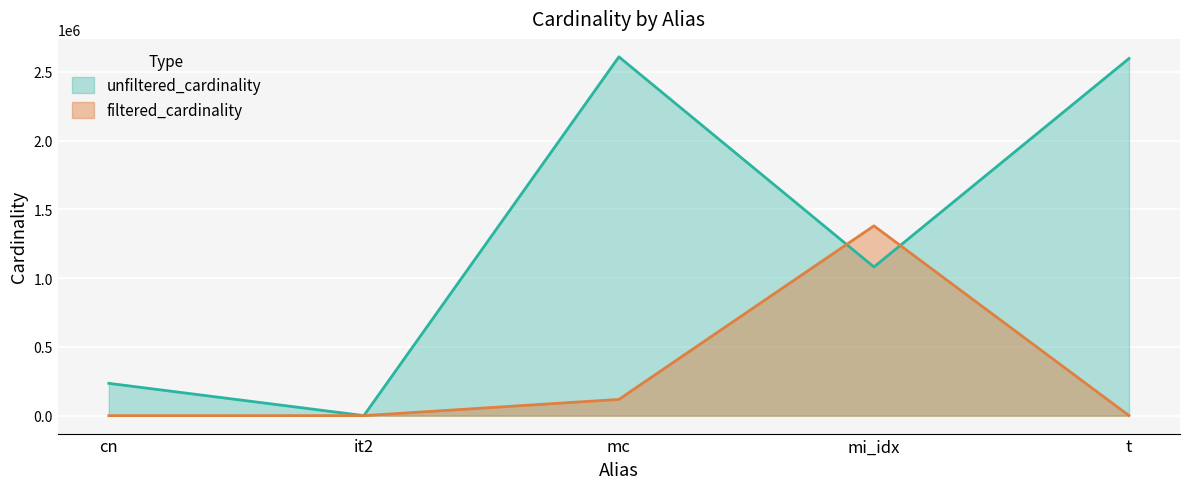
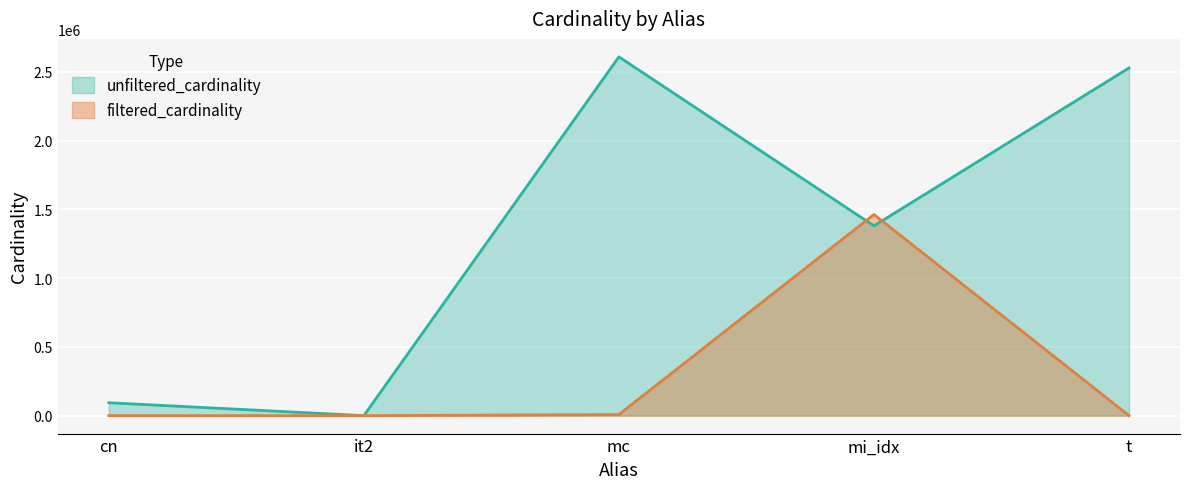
unfiltered_cardinality, cn: 230000 -> 90000
filtered_cardinality, mc: 120000 -> 10000
unfiltered_cardinality, mi_idx: 1080000 -> 1380000
filtered_cardinality, mi_idx: 1380000 -> 1460000
unfiltered_cardinality, t: 2600000 -> 2530000
